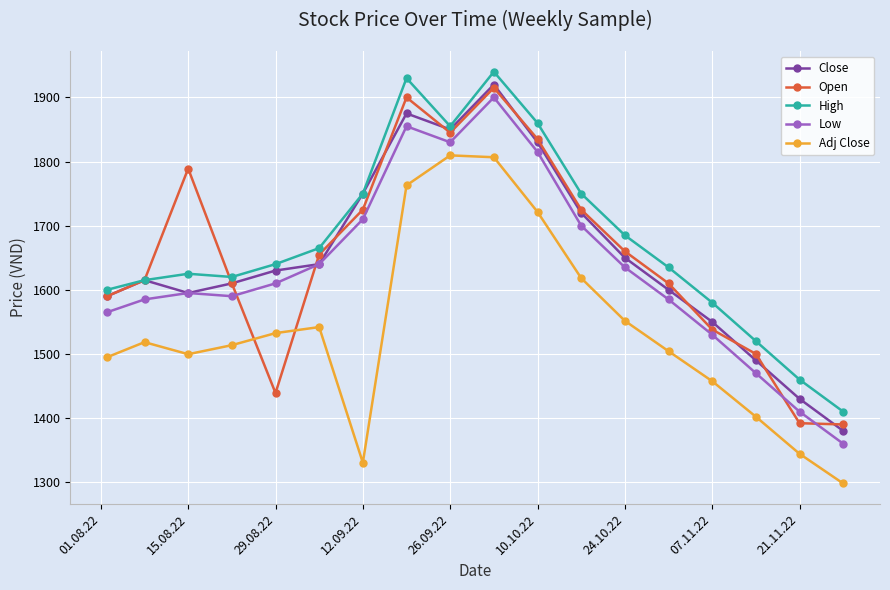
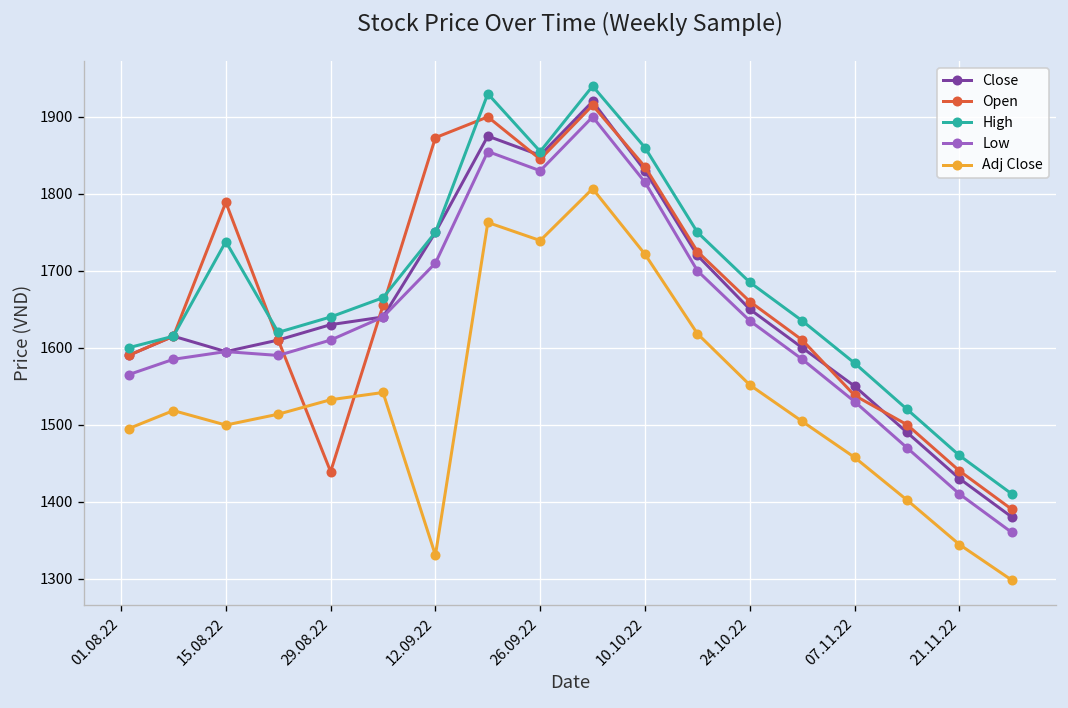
High, 15.08.22: 1630 -> 1740
Open, 12.09.22: 1730 -> 1870
Adj Close, 26.09.22: 1810 -> 1740
Open, 21.11.22: 1390 -> 1440
